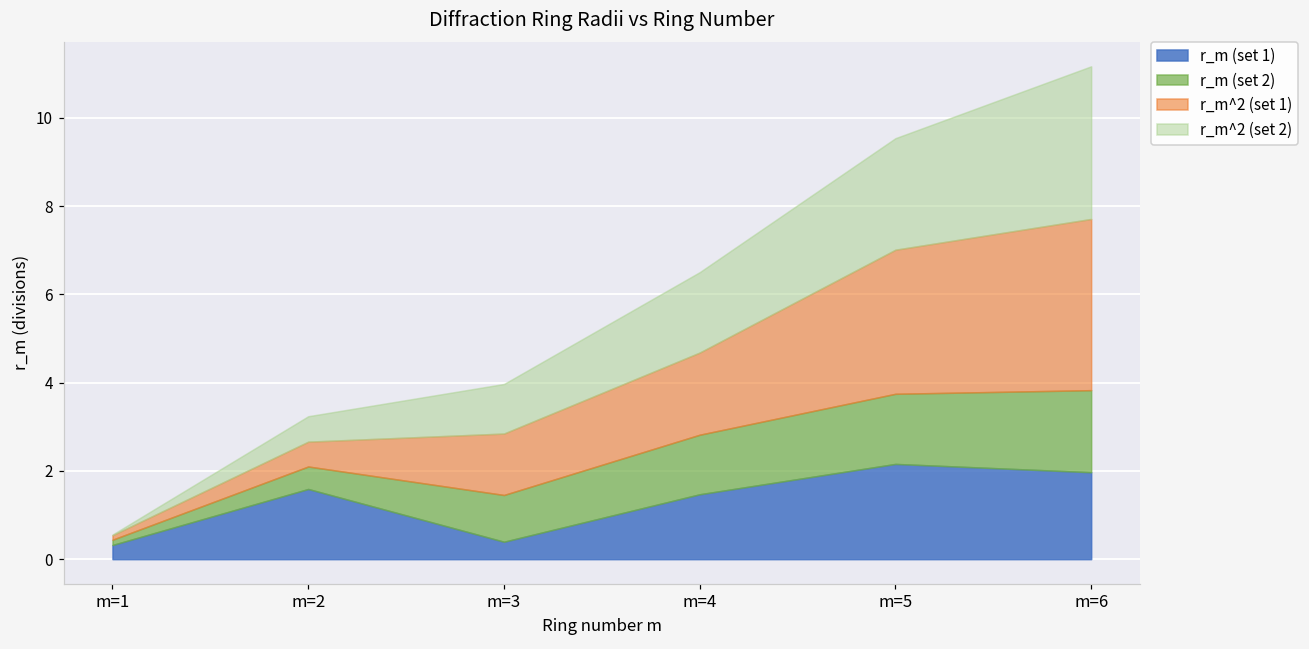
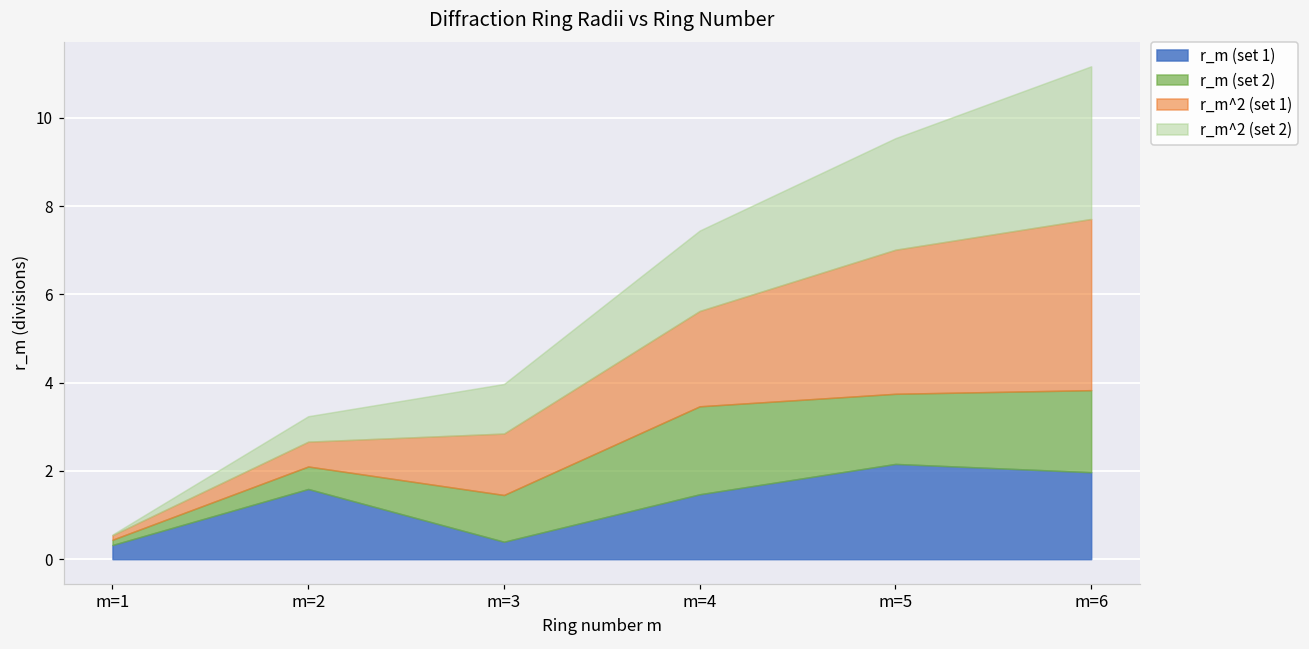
r_m (set 2), m=4: 1.3 -> 2.0
r_m^2 (set 1), m=4: 1.9 -> 2.2
